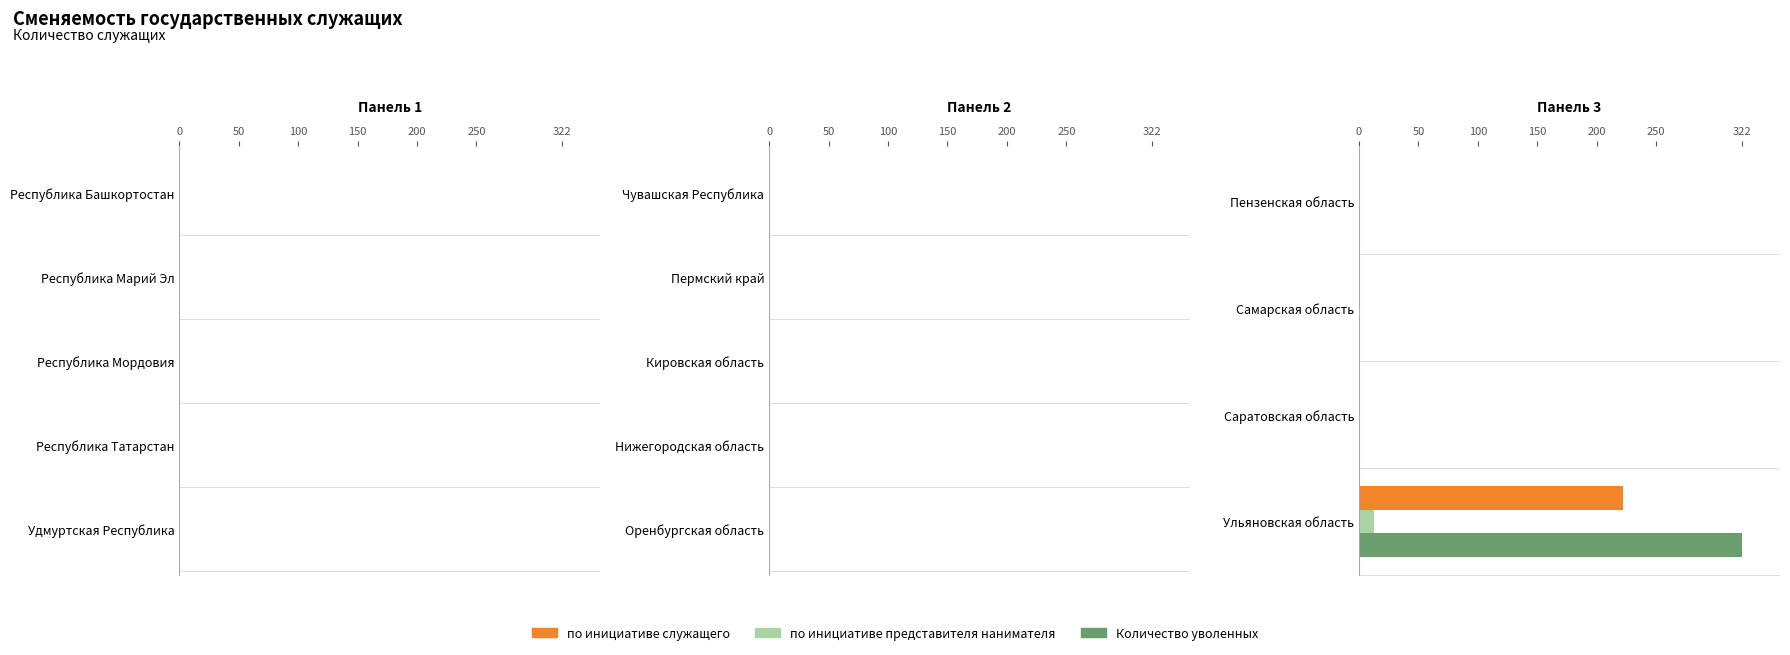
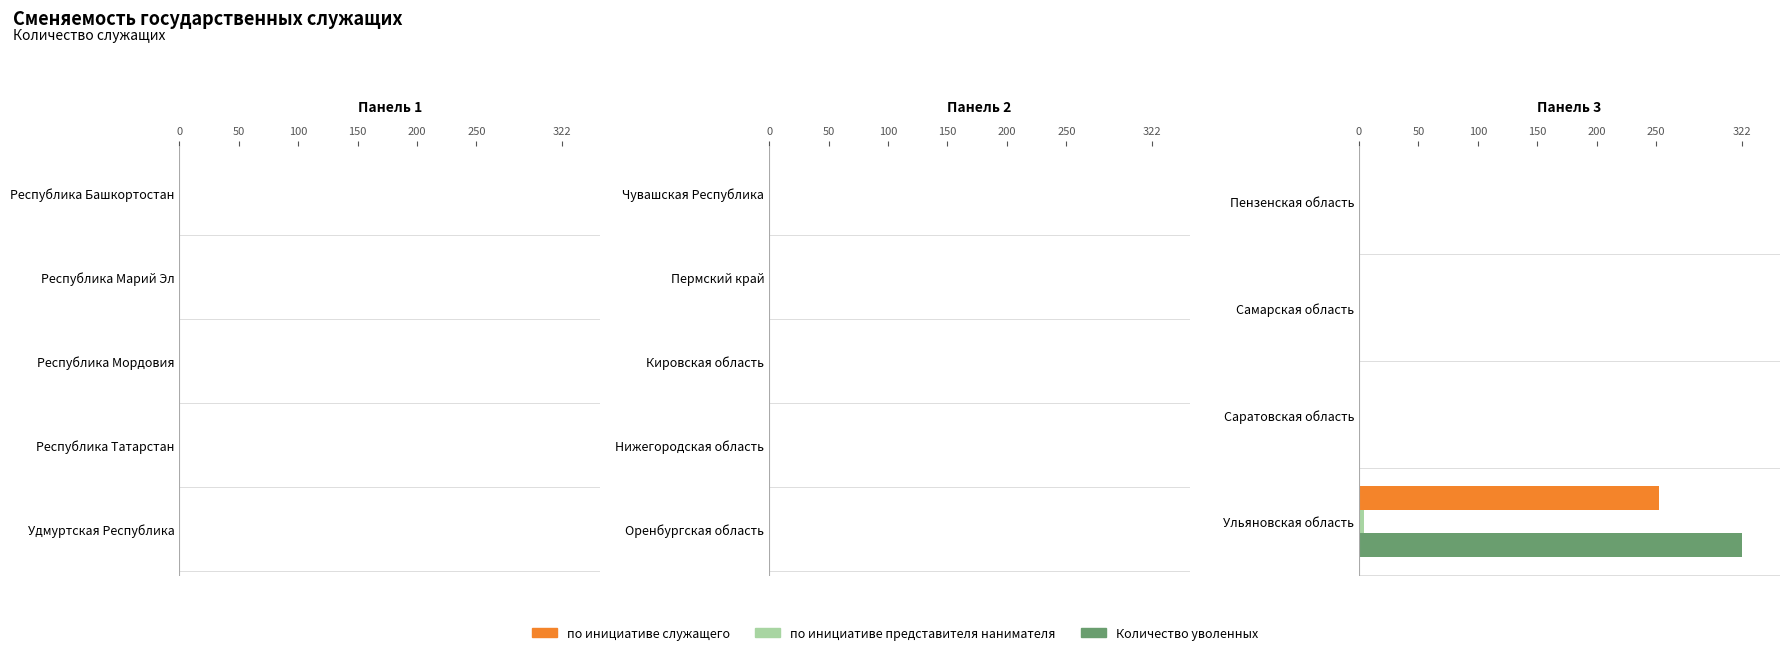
Панель 3, по инициативе служащего, Ульяновская область: 222 -> 252
Панель 3, по инициативе представителя нанимателя, Ульяновская область: 13 -> 4
